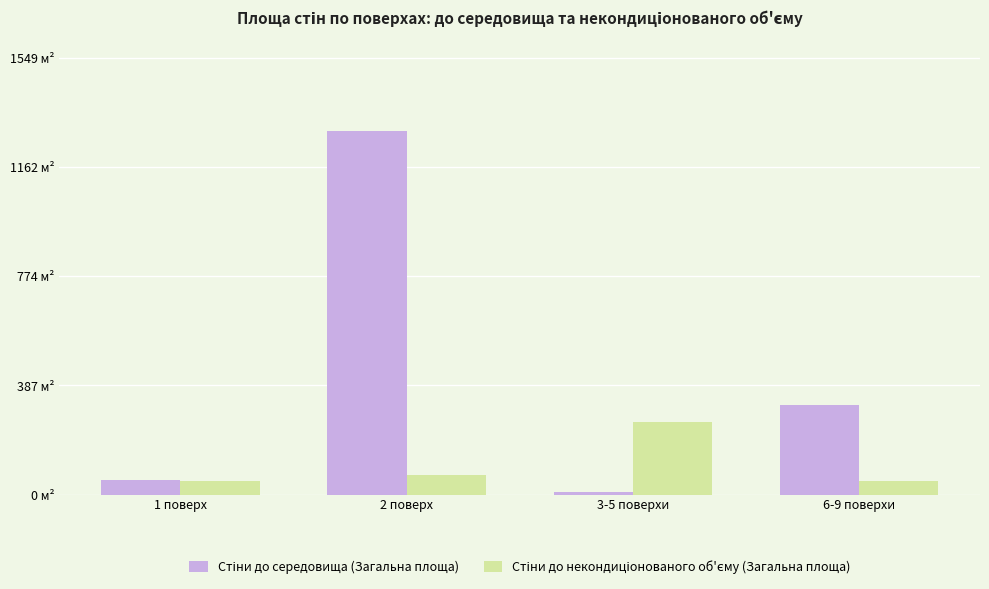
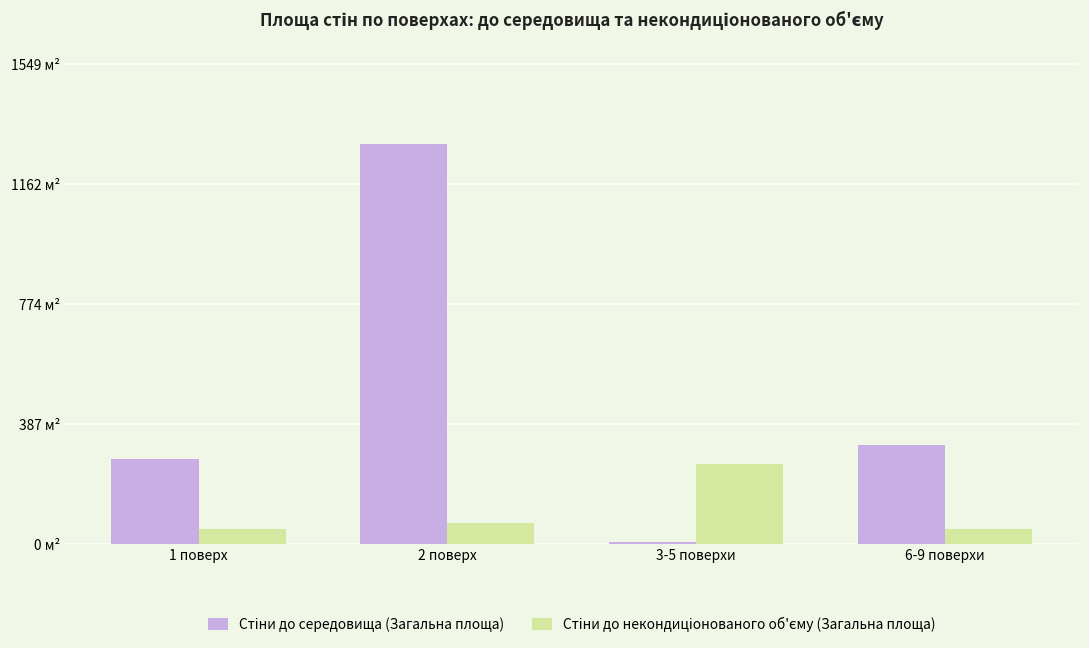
Стіни до середовища (Загальна площа), 1 поверх: 50 м² -> 270 м²
